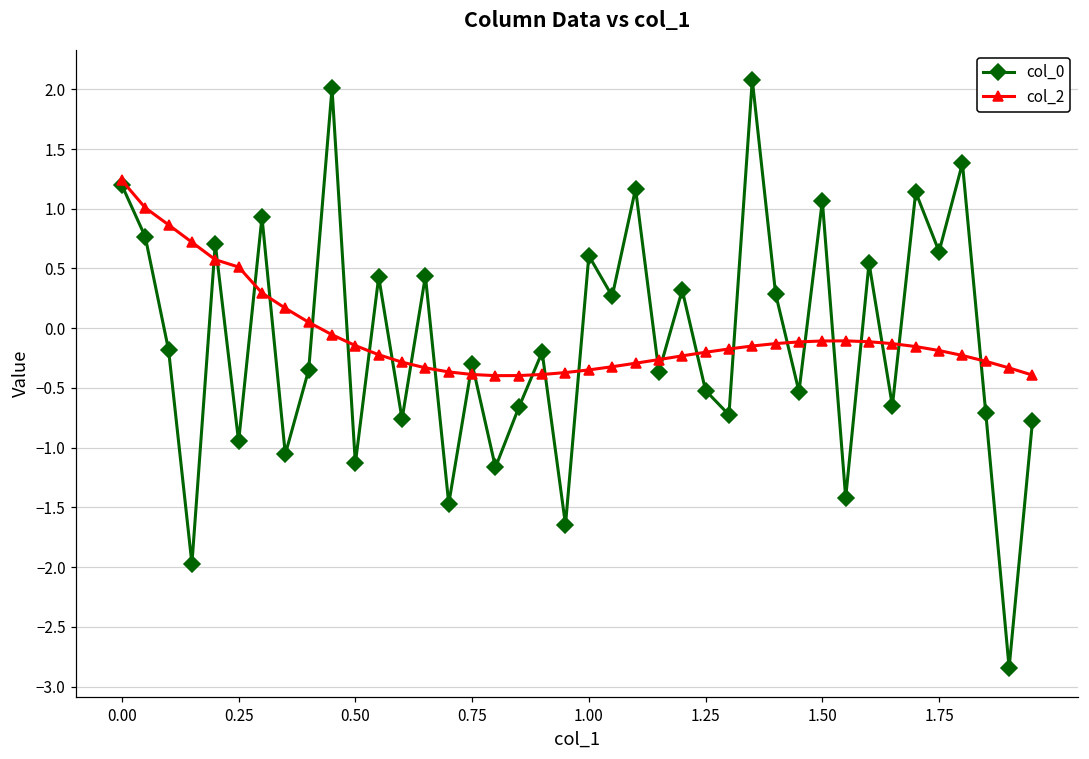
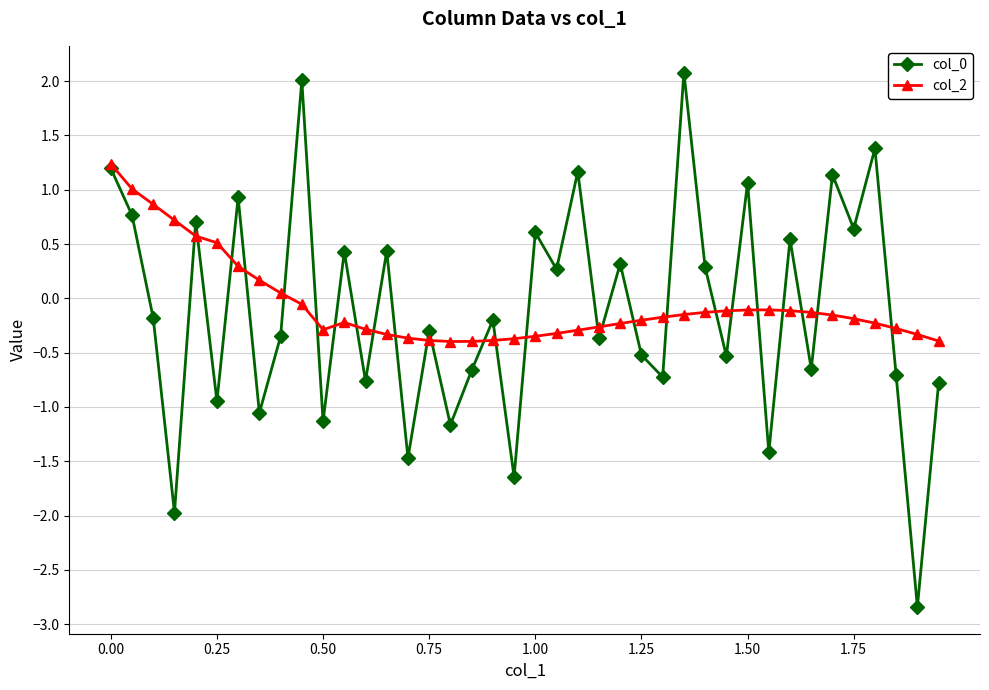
col_2, 0.50: -0.15 -> -0.29
